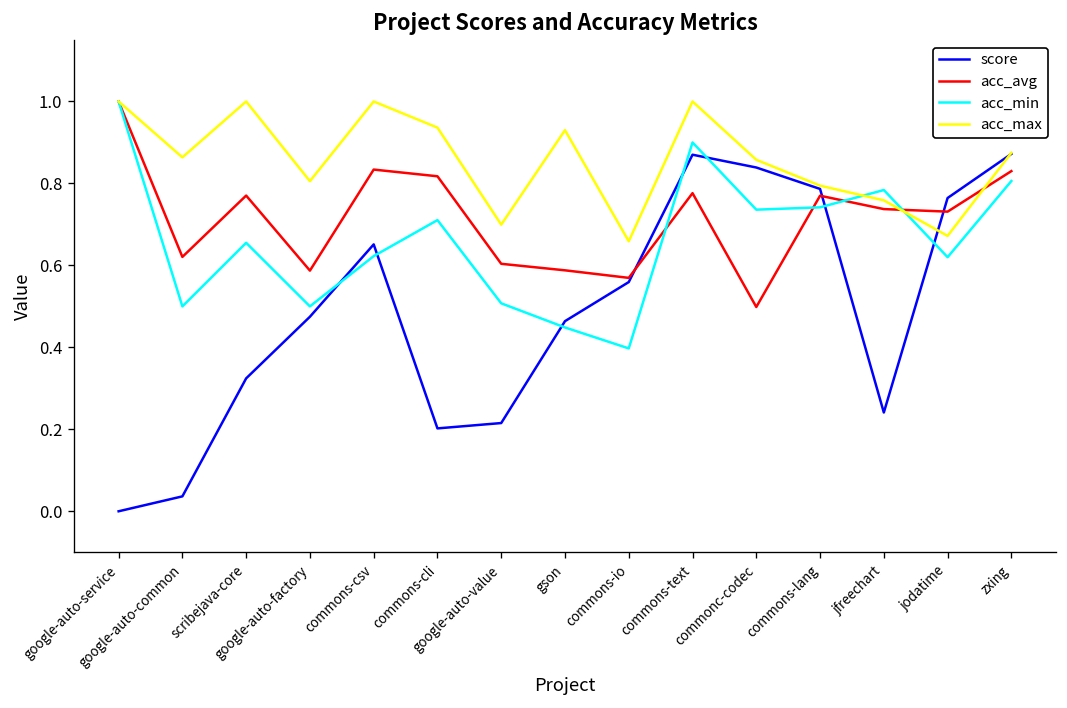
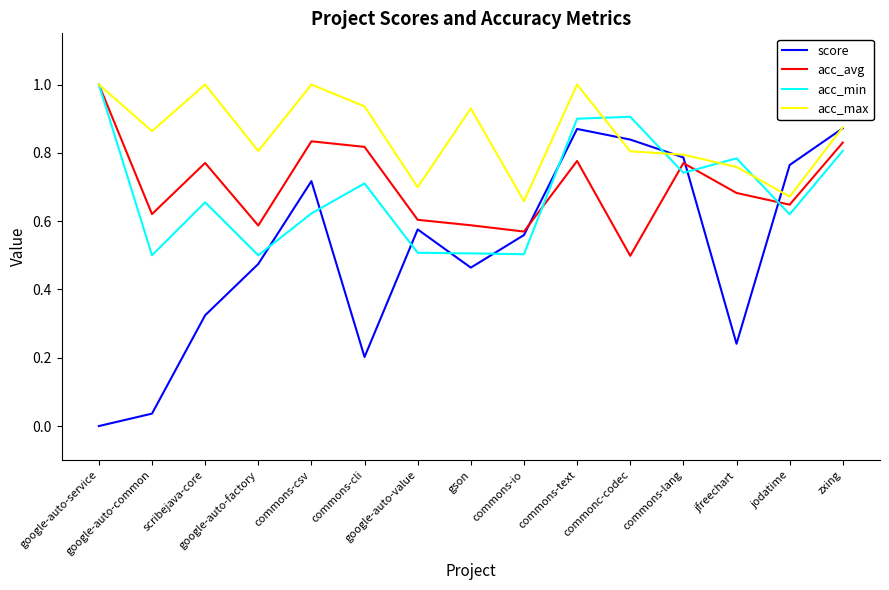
score, commons-csv: 0.65 -> 0.72
score, google-auto-value: 0.22 -> 0.58
acc_min, gson: 0.45 -> 0.51
acc_min, commons-io: 0.40 -> 0.50
acc_min, commonc-codec: 0.74 -> 0.91
acc_max, commonc-codec: 0.86 -> 0.80
acc_avg, jfreechart: 0.74 -> 0.68
acc_avg, jodatime: 0.73 -> 0.65
